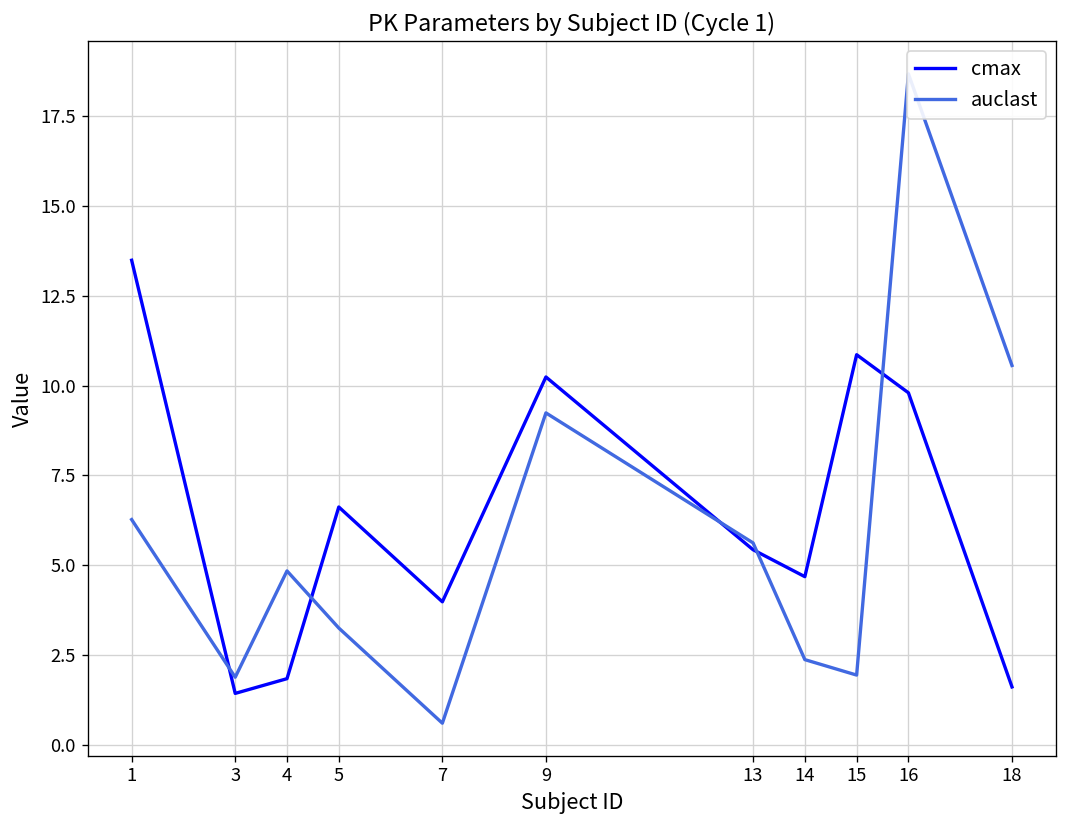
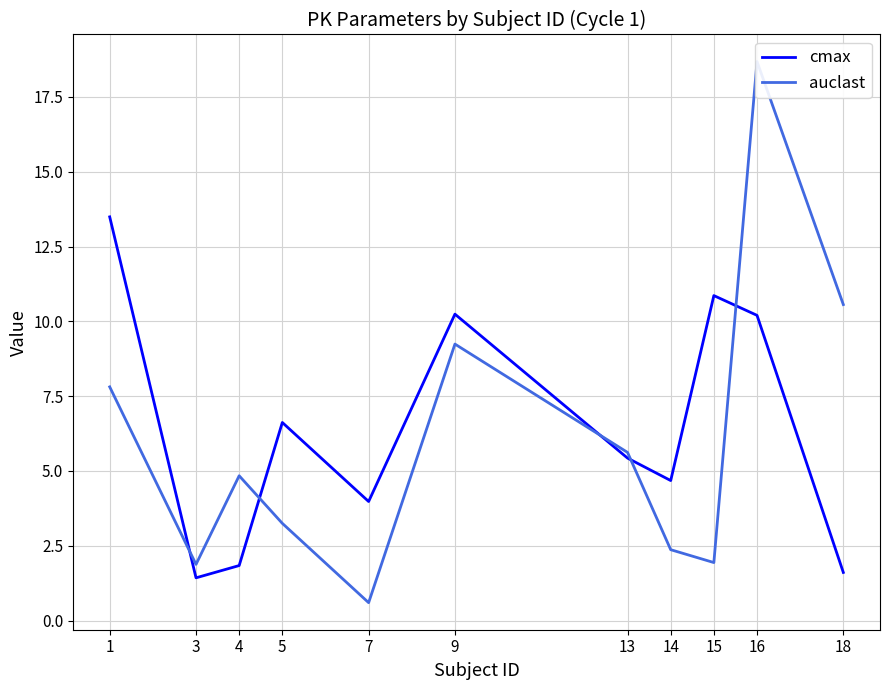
auclast, 1: 6.3 -> 7.8
cmax, 16: 9.8 -> 10.2
